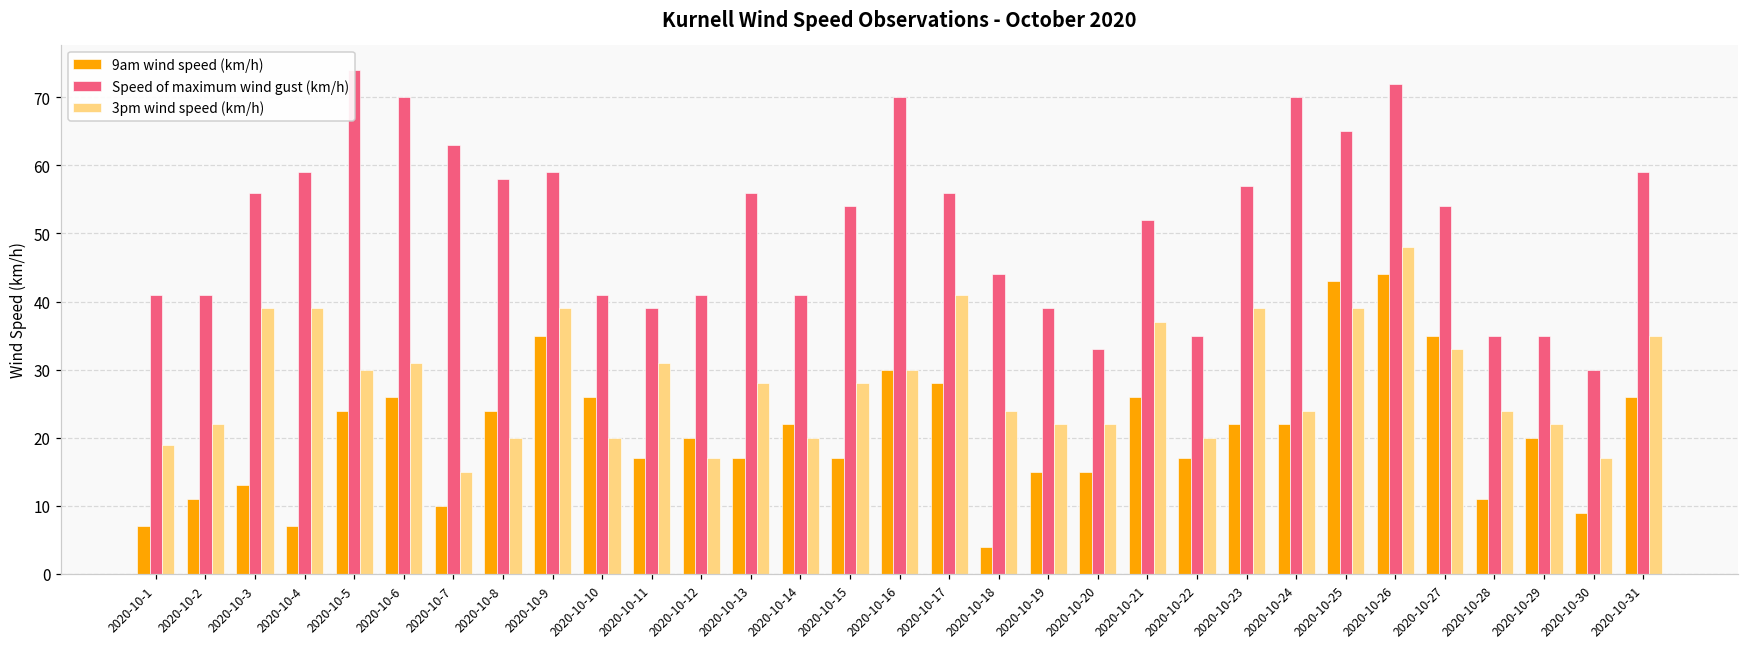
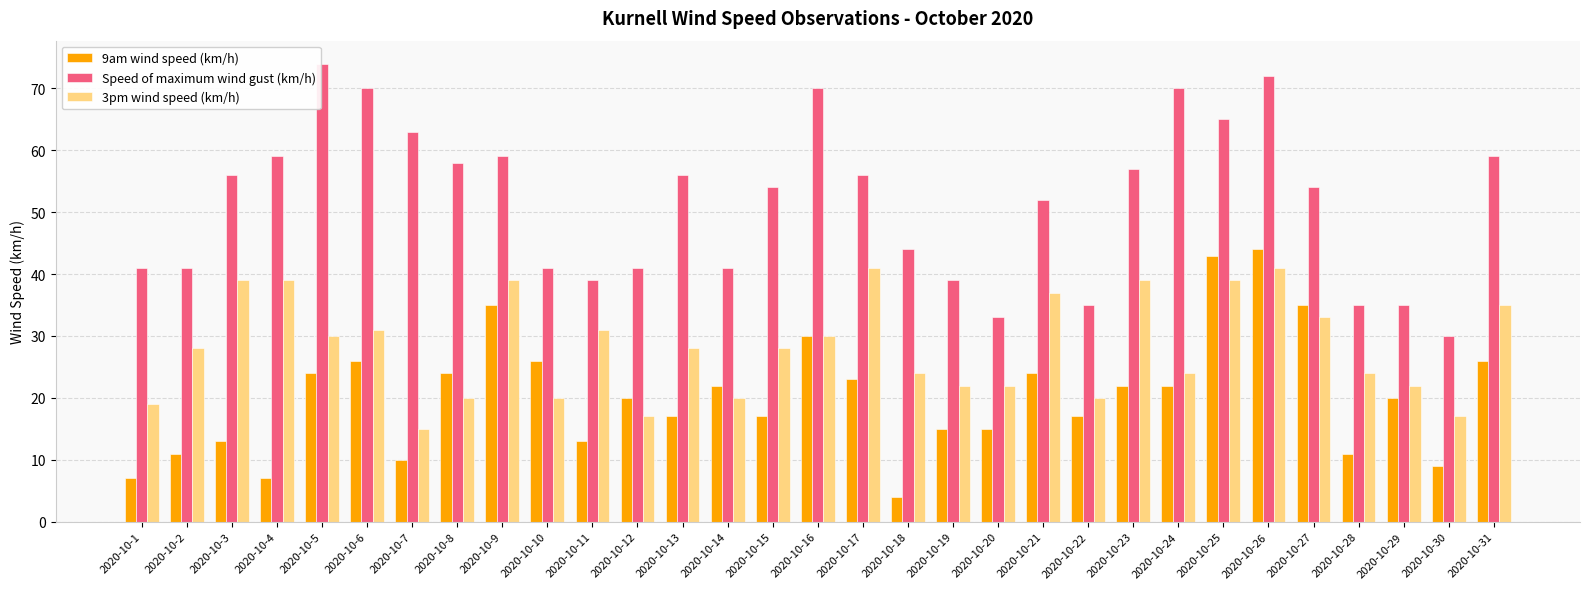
3pm wind speed (km/h), 2020-10-2: 22 -> 28
9am wind speed (km/h), 2020-10-11: 17 -> 13
9am wind speed (km/h), 2020-10-17: 28 -> 23
9am wind speed (km/h), 2020-10-21: 26 -> 24
3pm wind speed (km/h), 2020-10-26: 48 -> 41
